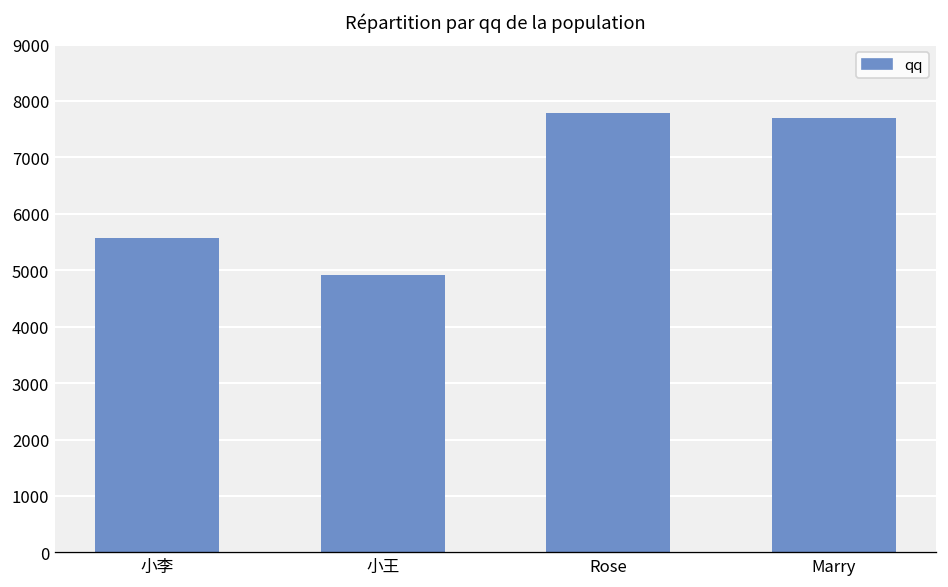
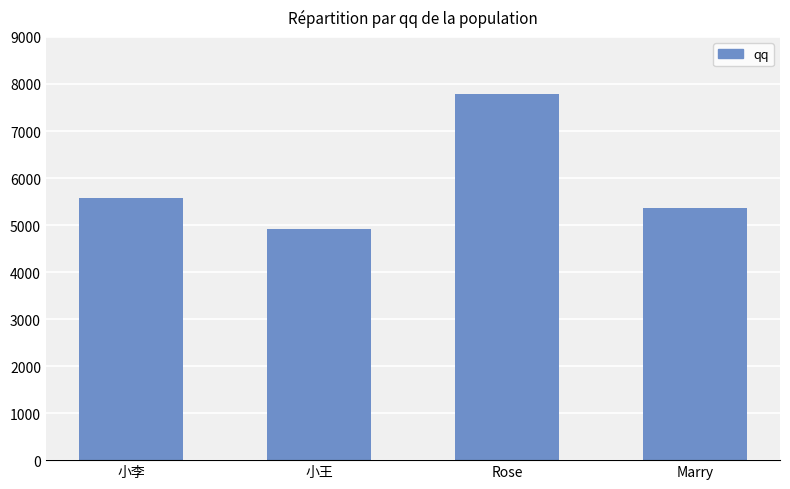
Marry: 7700 -> 5400
